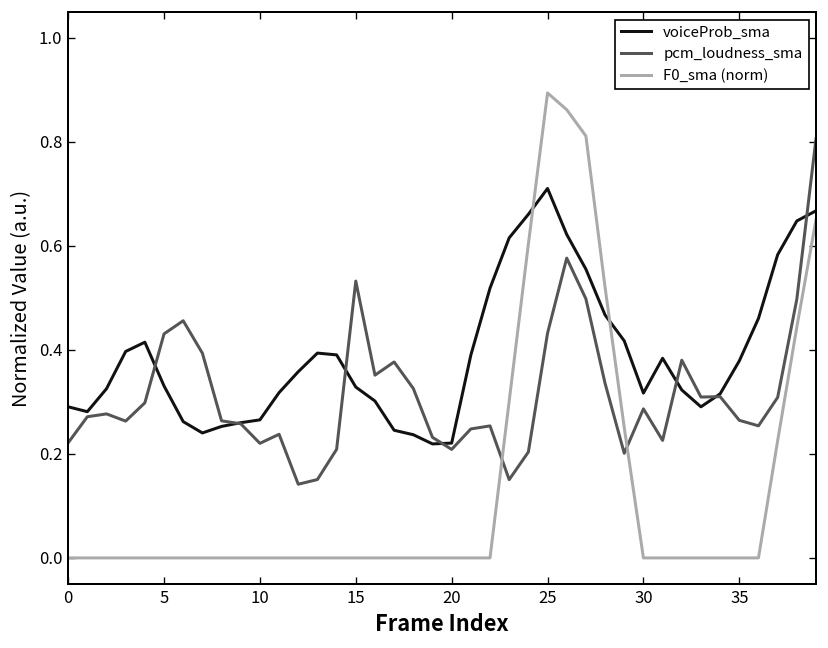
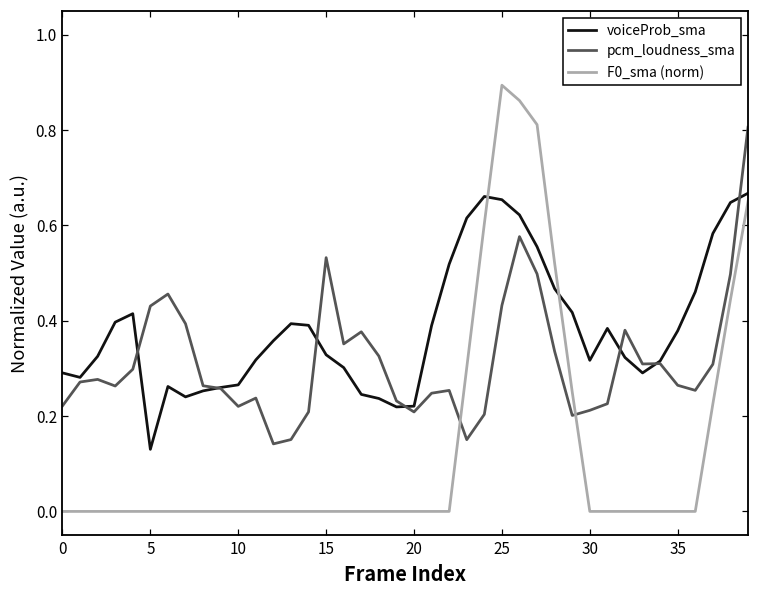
voiceProb_sma, 5: 0.33 -> 0.13
voiceProb_sma, 25: 0.71 -> 0.65
pcm_loudness_sma, 30: 0.29 -> 0.21
